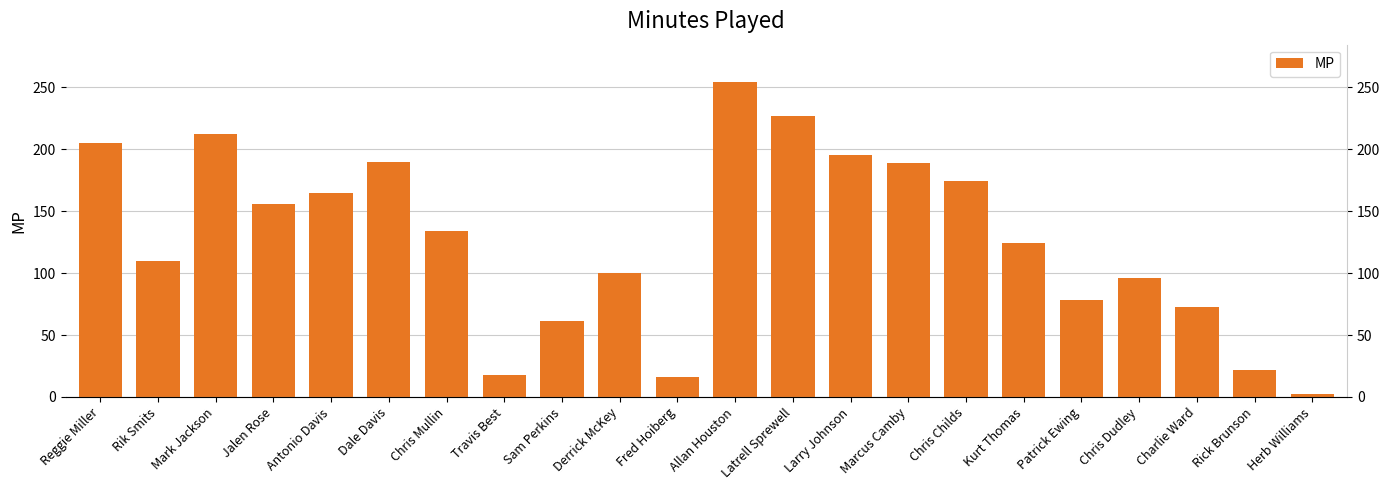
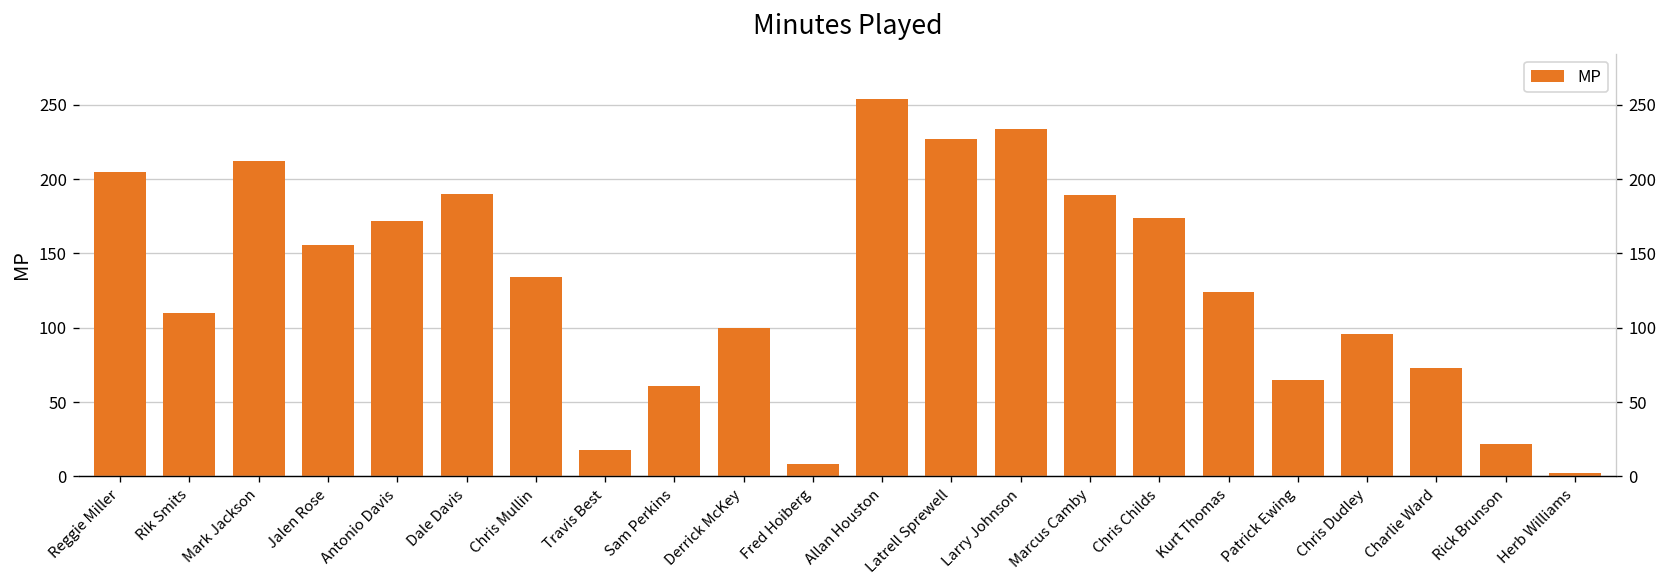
Antonio Davis: 165 -> 172
Fred Hoiberg: 16 -> 8
Larry Johnson: 195 -> 234
Patrick Ewing: 78 -> 65
